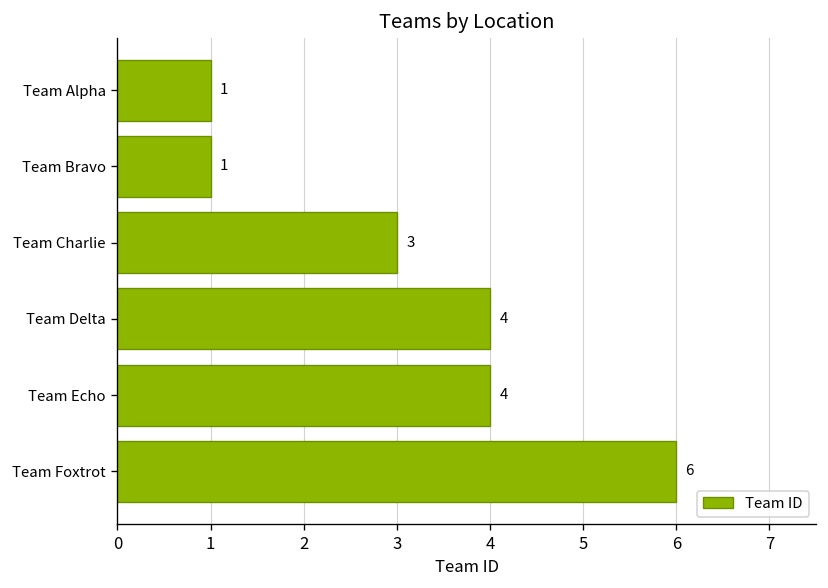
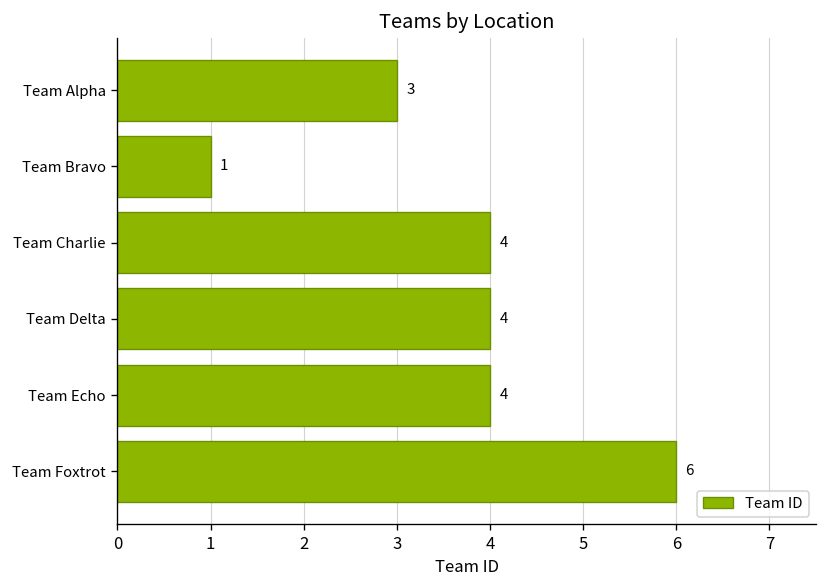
Team Alpha: 1 -> 3
Team Charlie: 3 -> 4
